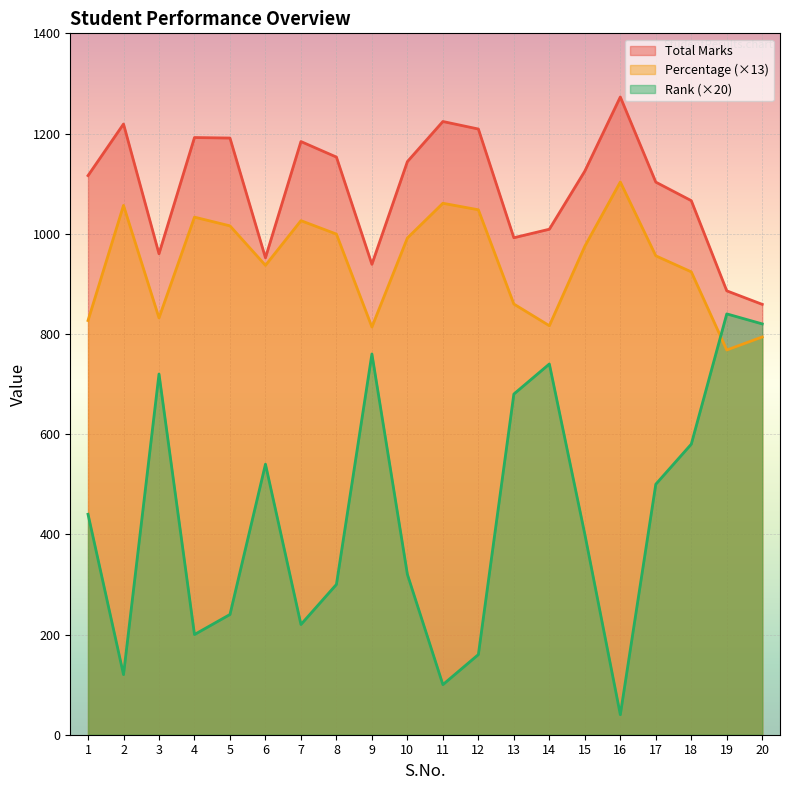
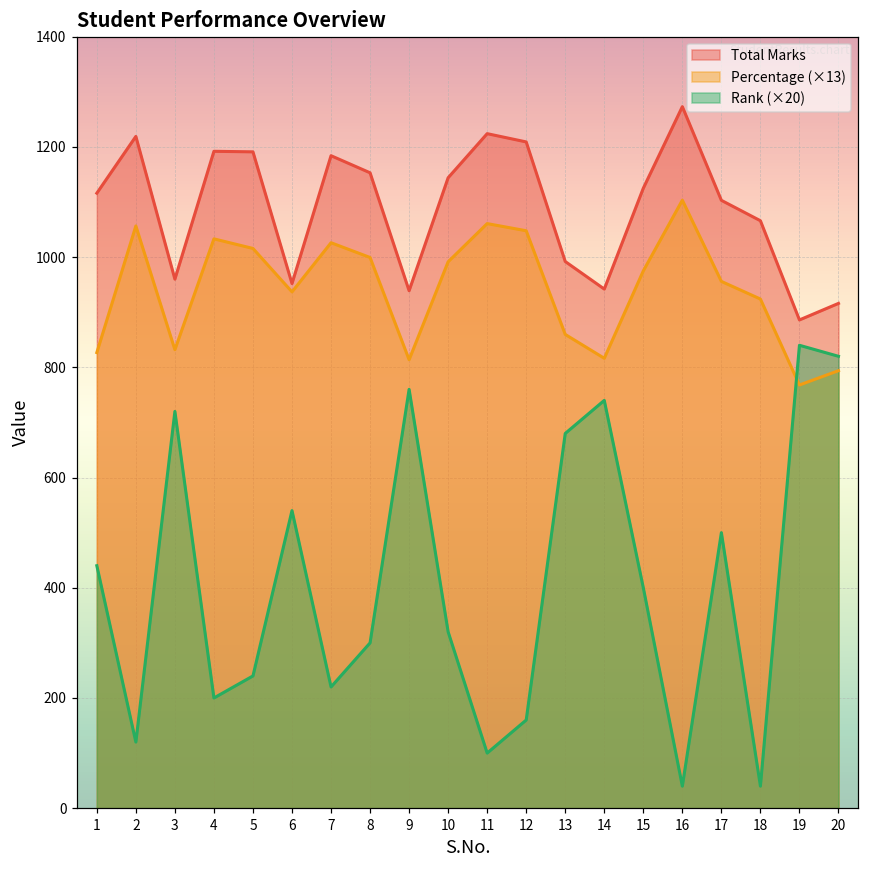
Total Marks, 14: 1010 -> 940
Rank (×20), 18: 580 -> 40
Total Marks, 20: 860 -> 920
